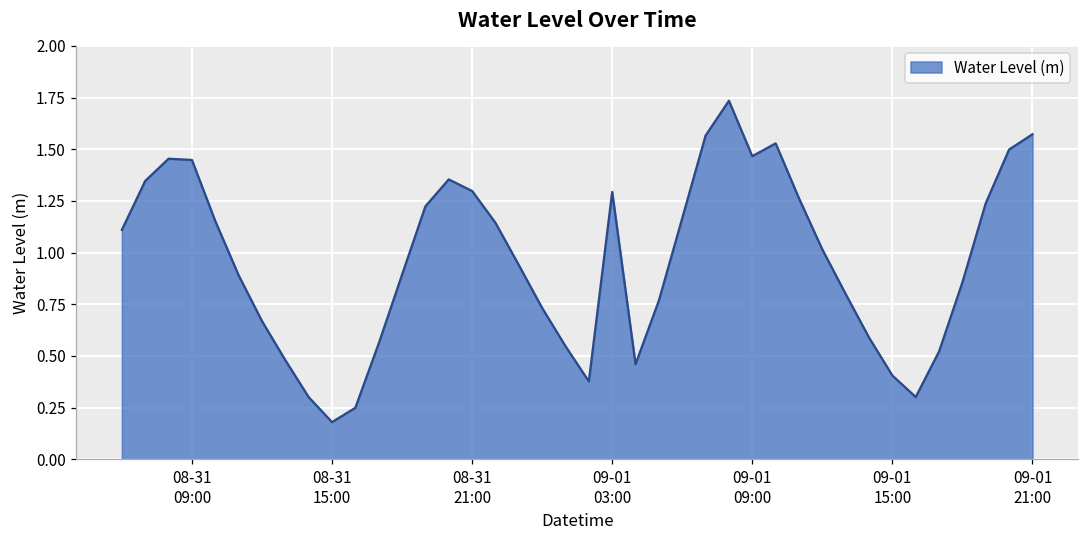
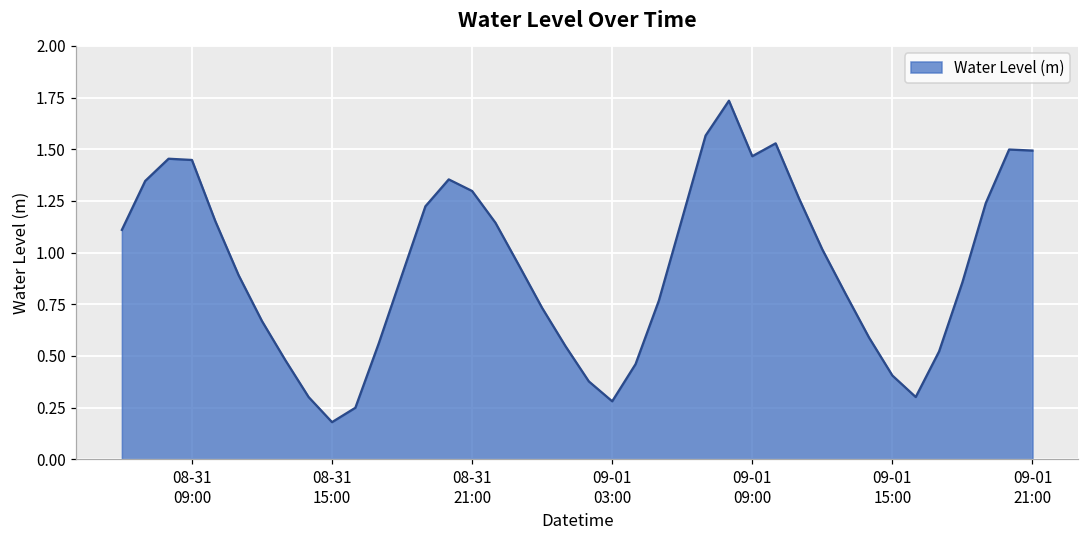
09-01 03:00: 1.29 -> 0.28
09-01 21:00: 1.57 -> 1.49
